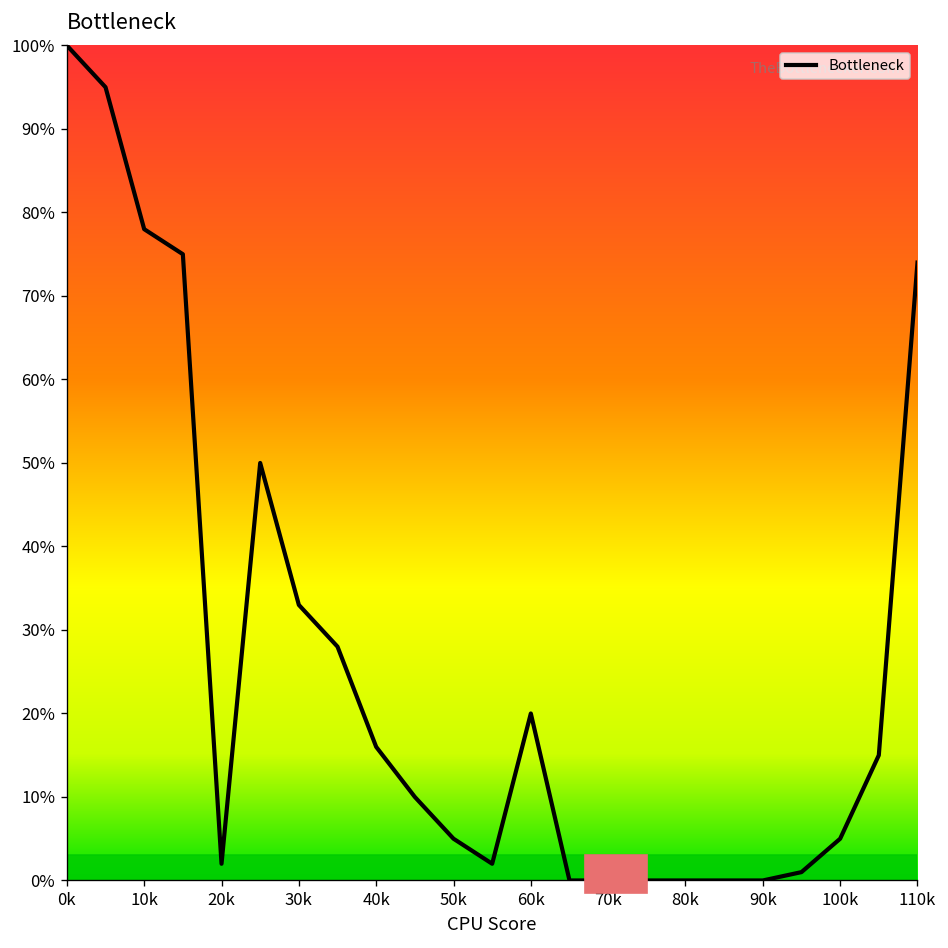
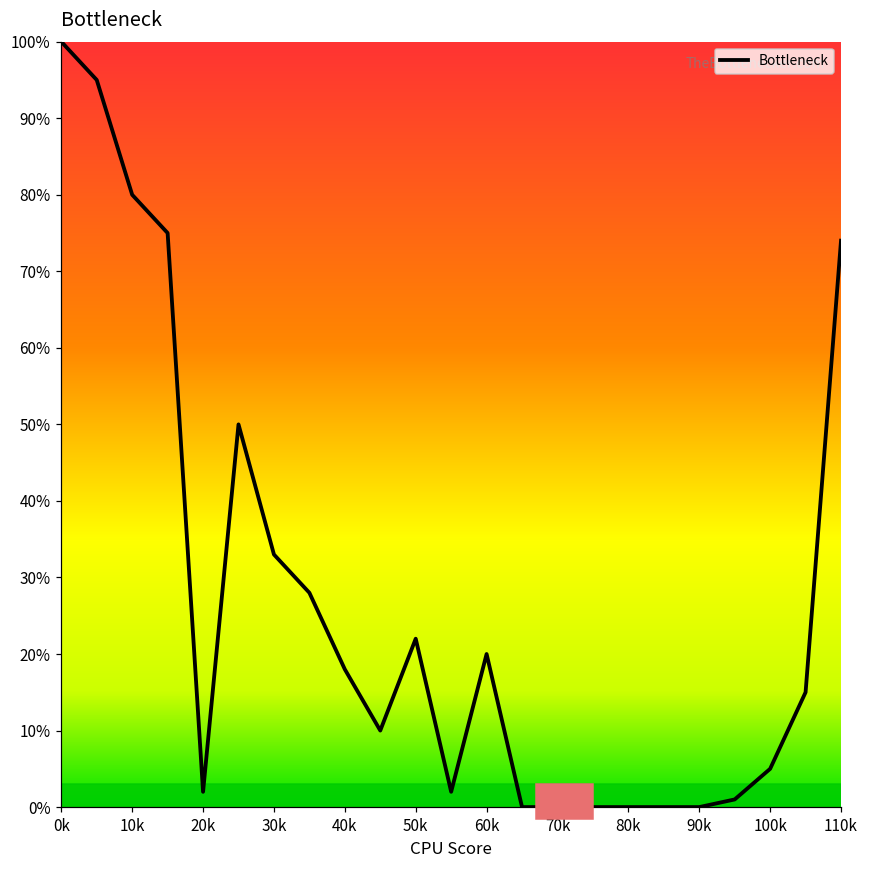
10k: 78% -> 80%
40k: 16% -> 18%
50k: 5% -> 22%
